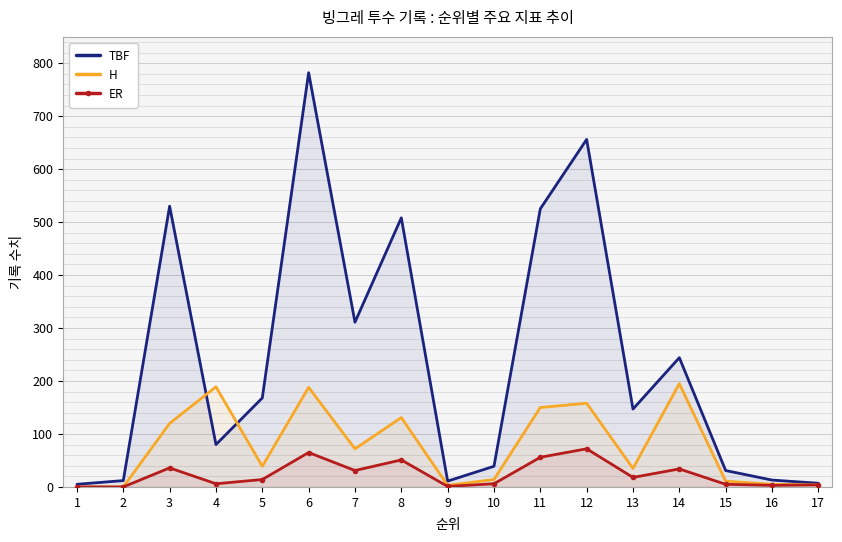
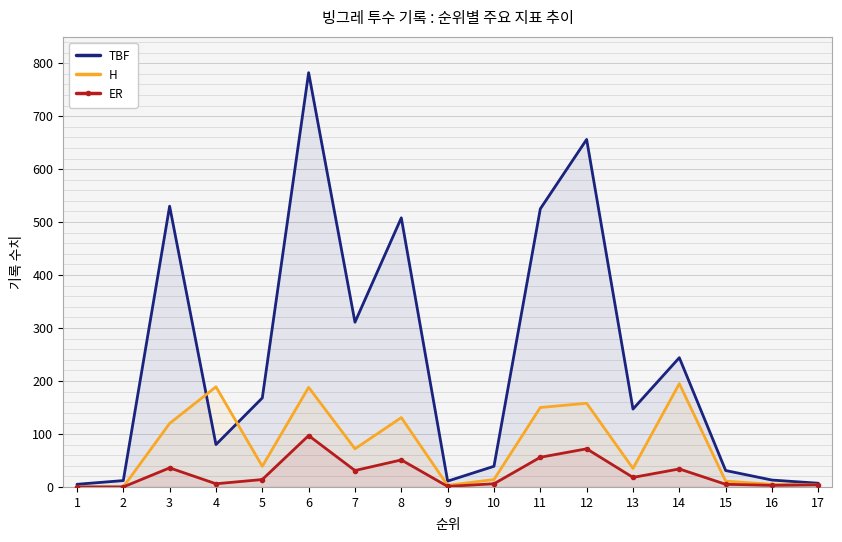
ER, 6: 70 -> 100
